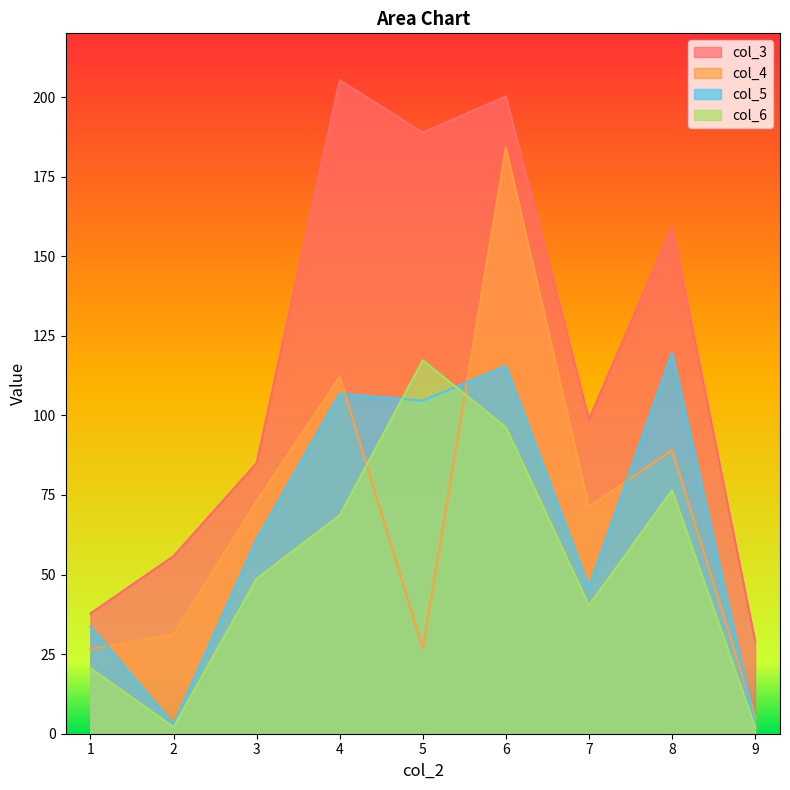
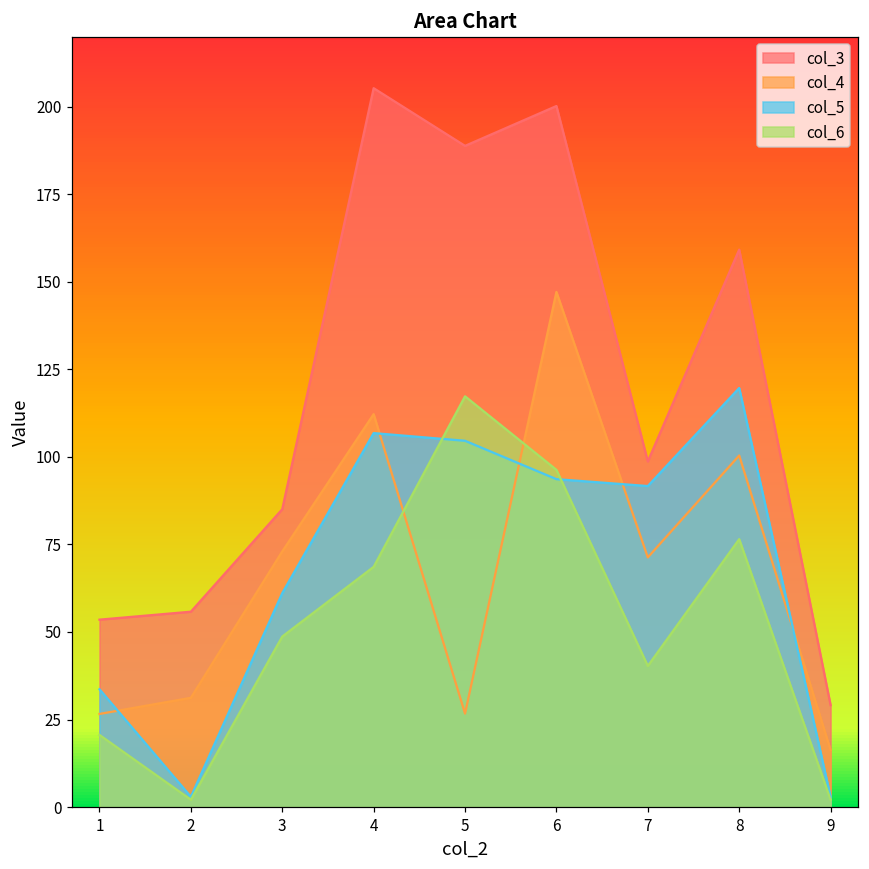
col_3, 1: 38 -> 54
col_4, 6: 184 -> 147
col_5, 6: 115 -> 94
col_5, 7: 46 -> 92
col_4, 8: 89 -> 100
col_4, 9: 5 -> 16
